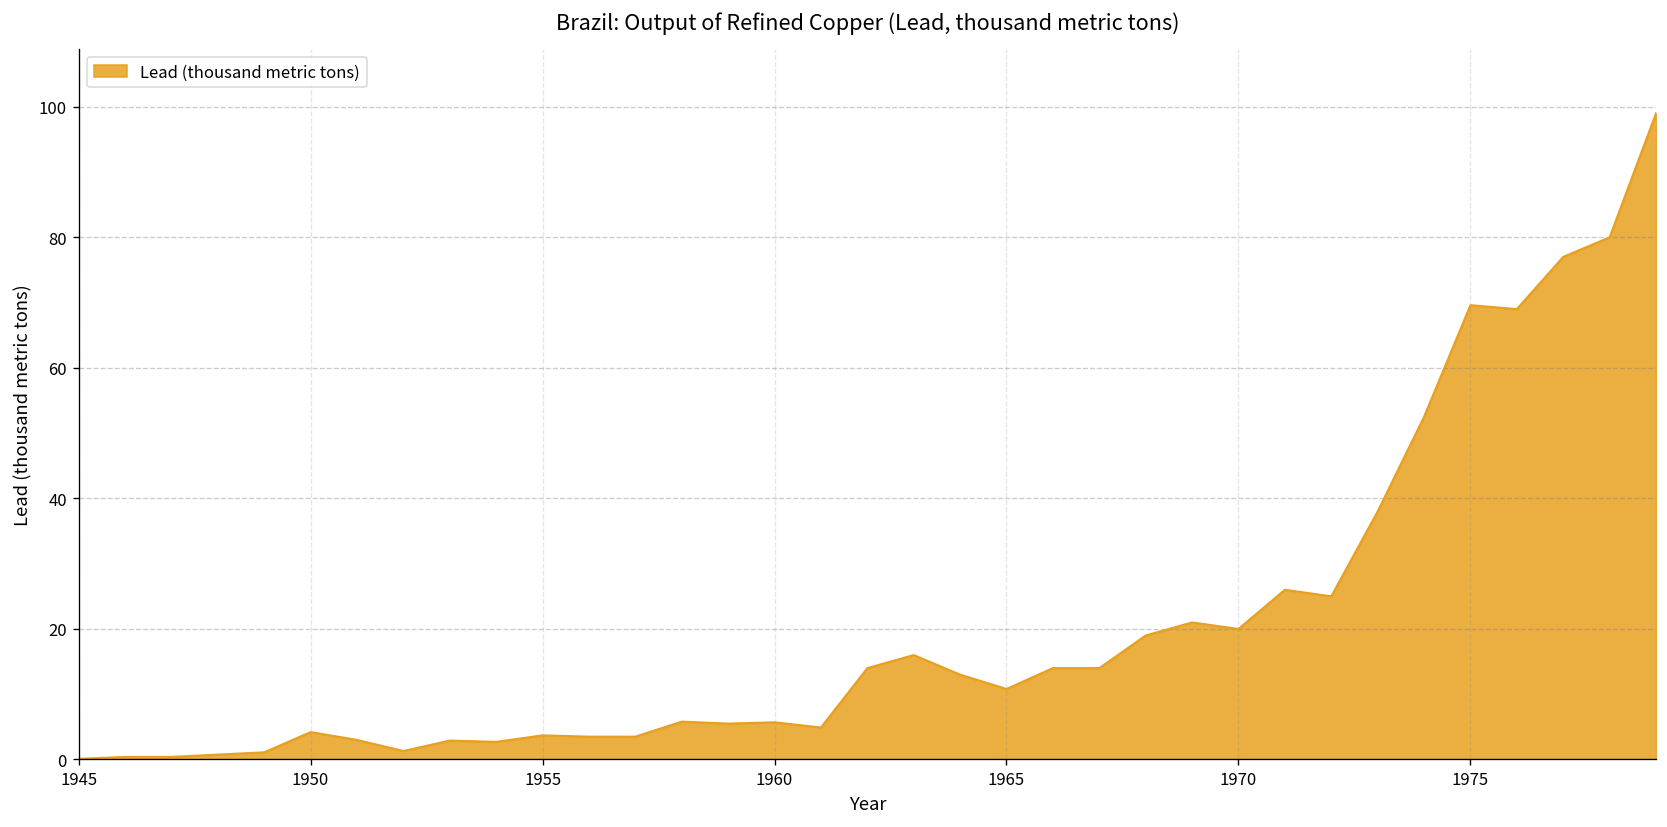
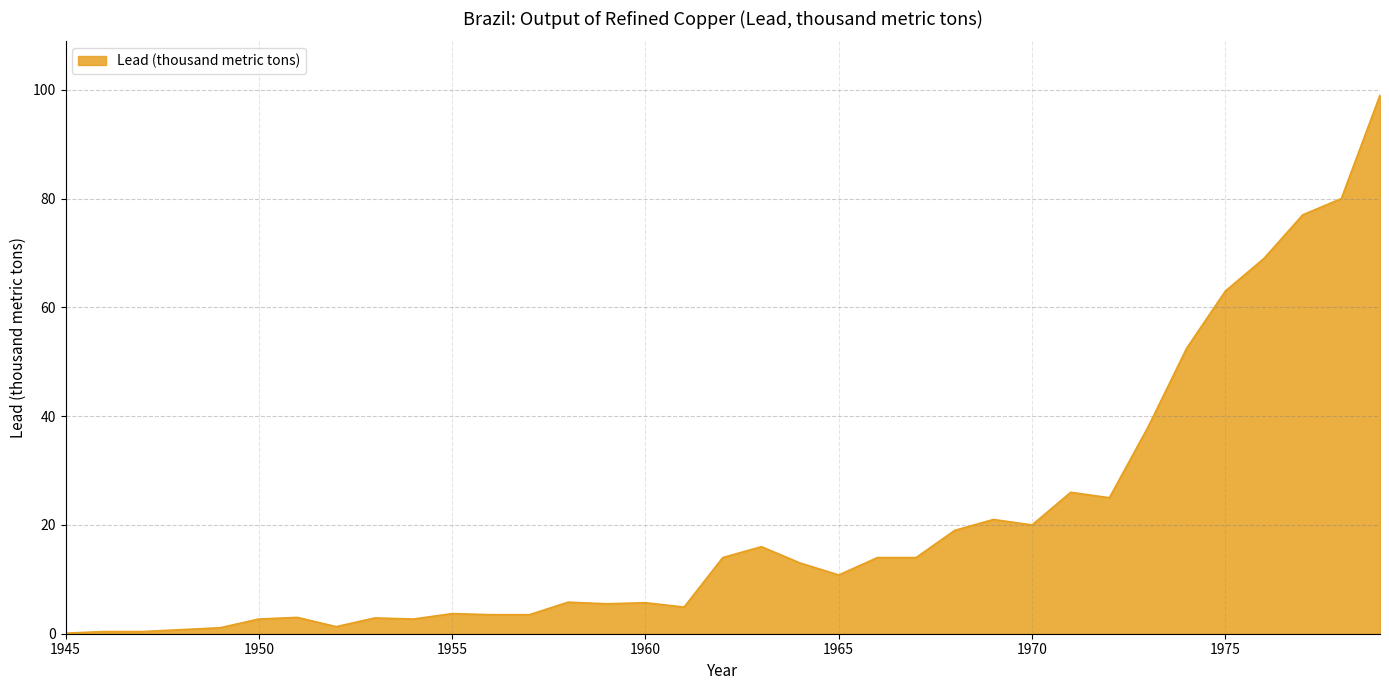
1950: 4 -> 3
1975: 70 -> 63
